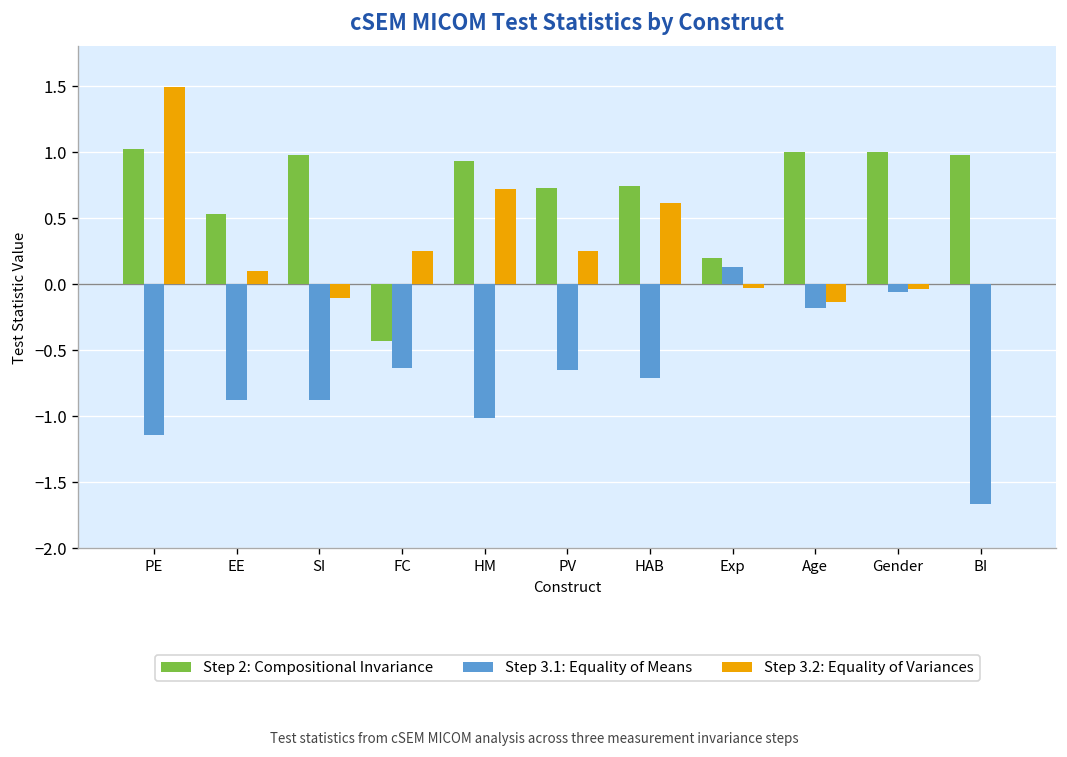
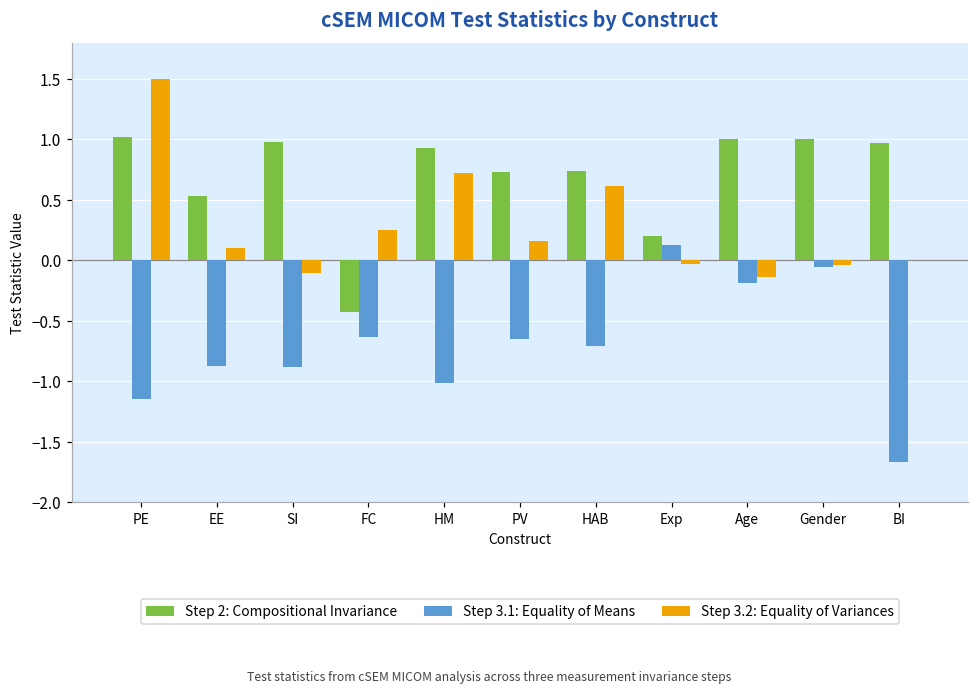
Step 3.2: Equality of Variances, PV: 0.25 -> 0.16
